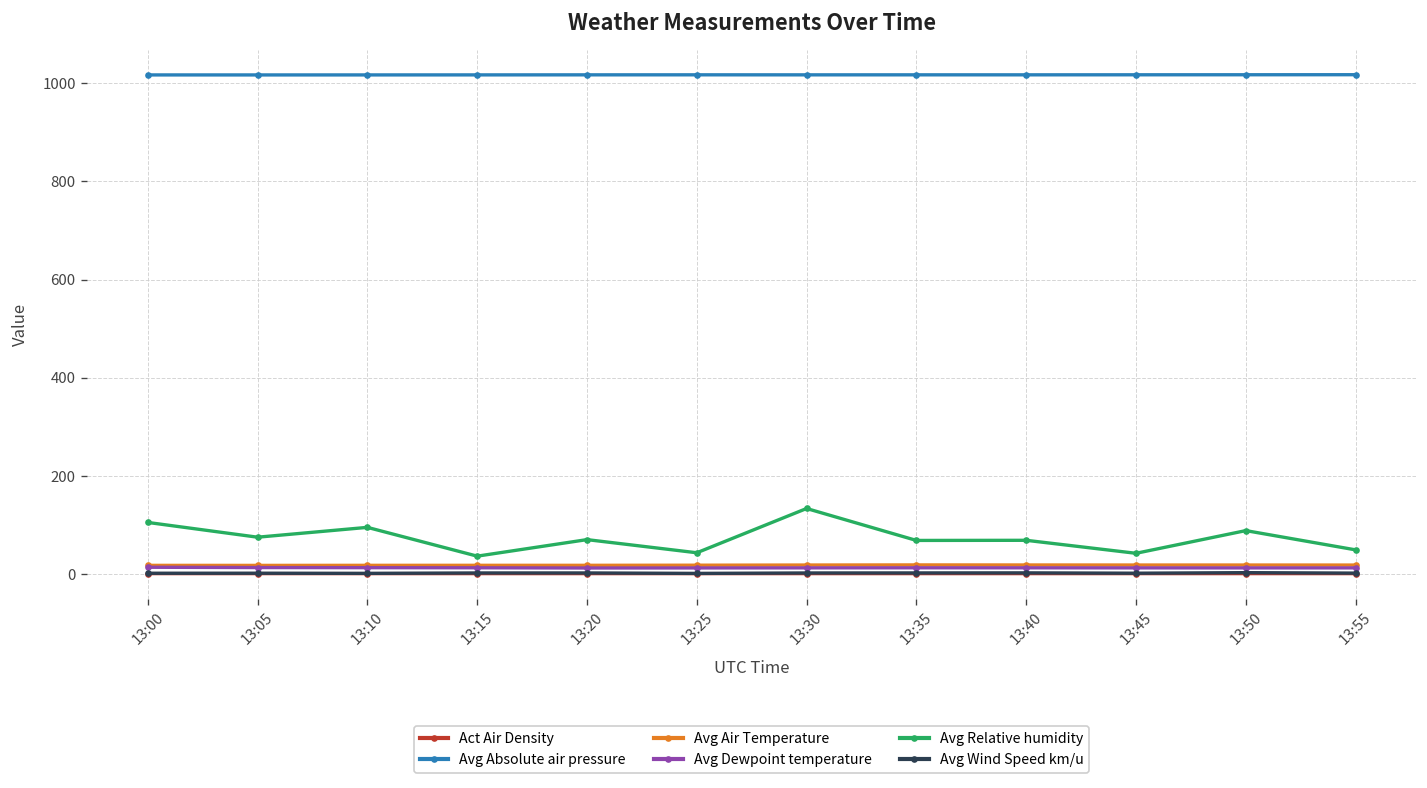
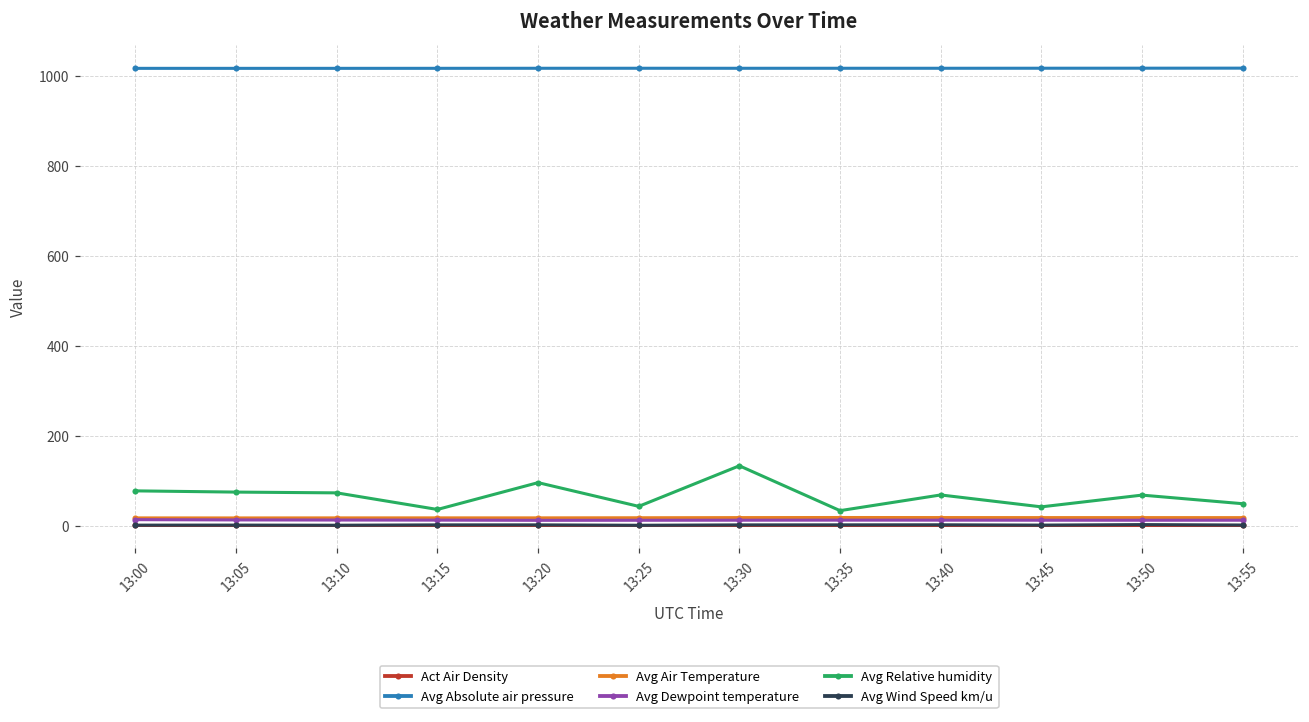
Avg Relative humidity, 13:00: 110 -> 80
Avg Relative humidity, 13:10: 100 -> 70
Avg Relative humidity, 13:20: 70 -> 100
Avg Relative humidity, 13:35: 70 -> 30
Avg Relative humidity, 13:50: 90 -> 70
